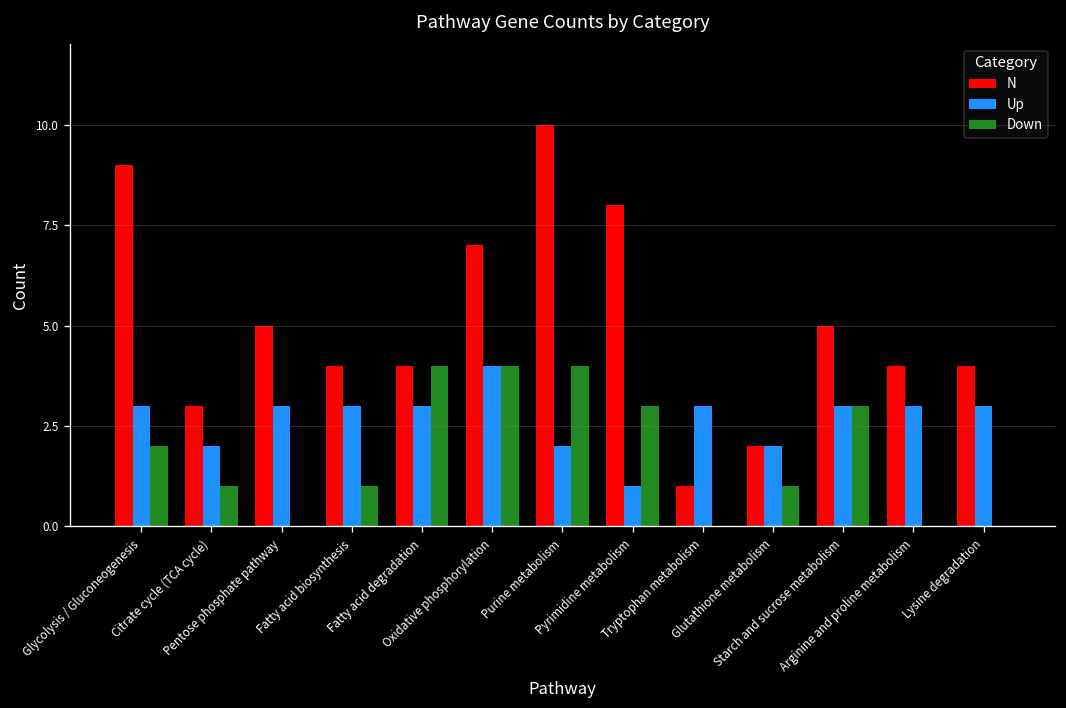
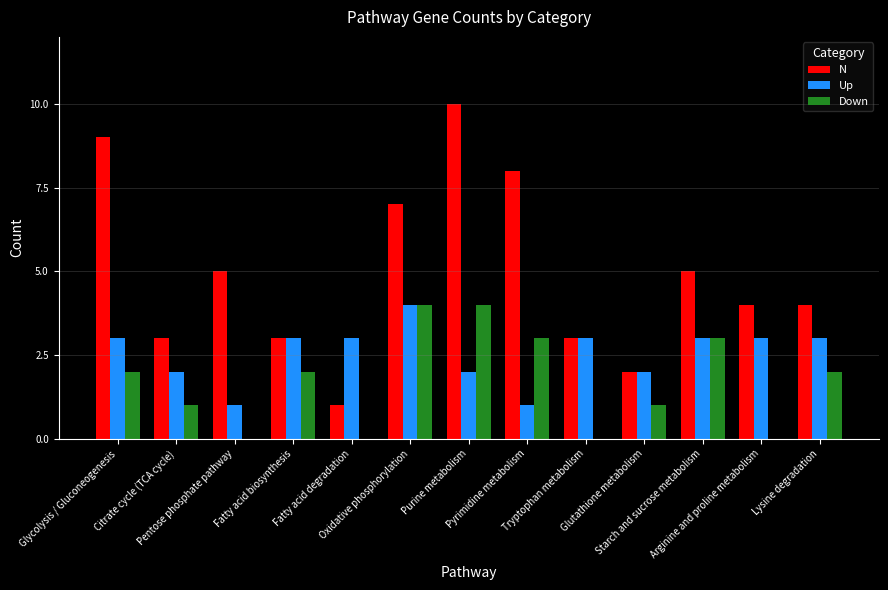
Up, Pentose phosphate pathway: 3 -> 1
N, Fatty acid biosynthesis: 4 -> 3
Down, Fatty acid biosynthesis: 1 -> 2
N, Fatty acid degradation: 4 -> 1
Down, Fatty acid degradation: 4 -> 0
N, Tryptophan metabolism: 1 -> 3
Down, Lysine degradation: 0 -> 2
